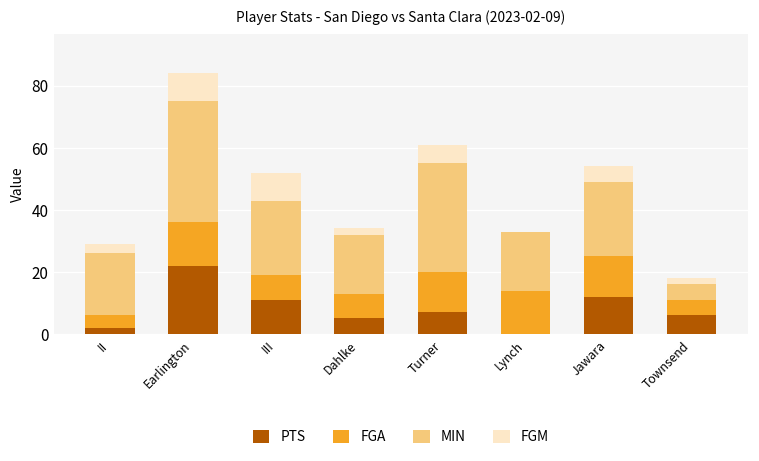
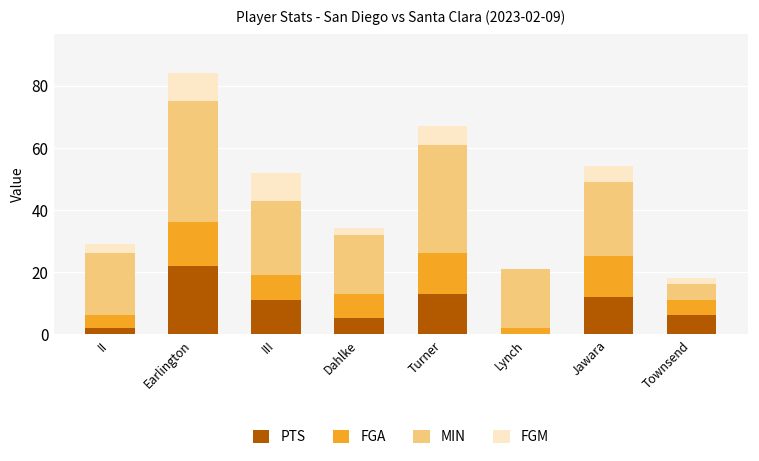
PTS, Turner: 7 -> 13
FGA, Lynch: 14 -> 2
